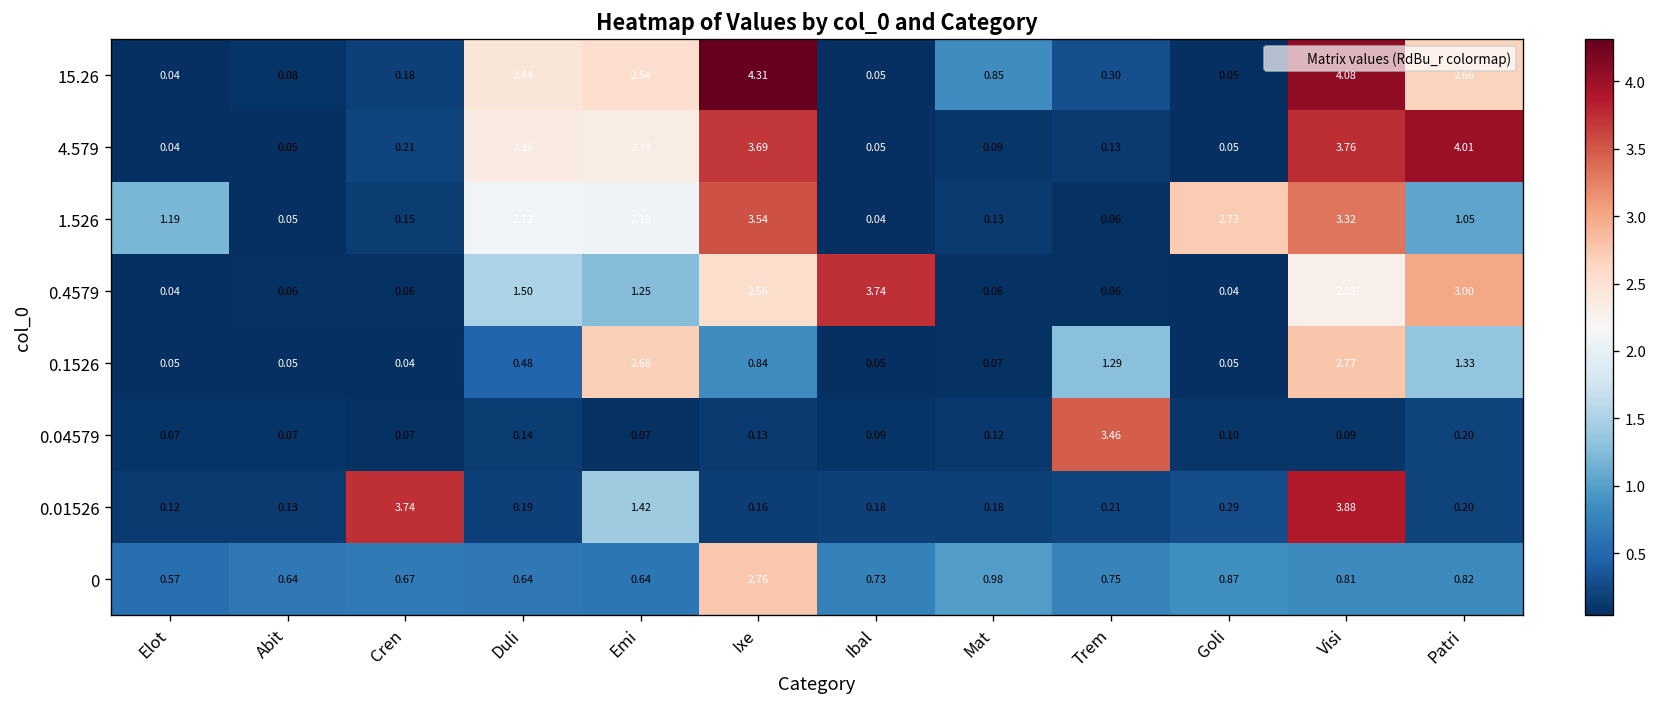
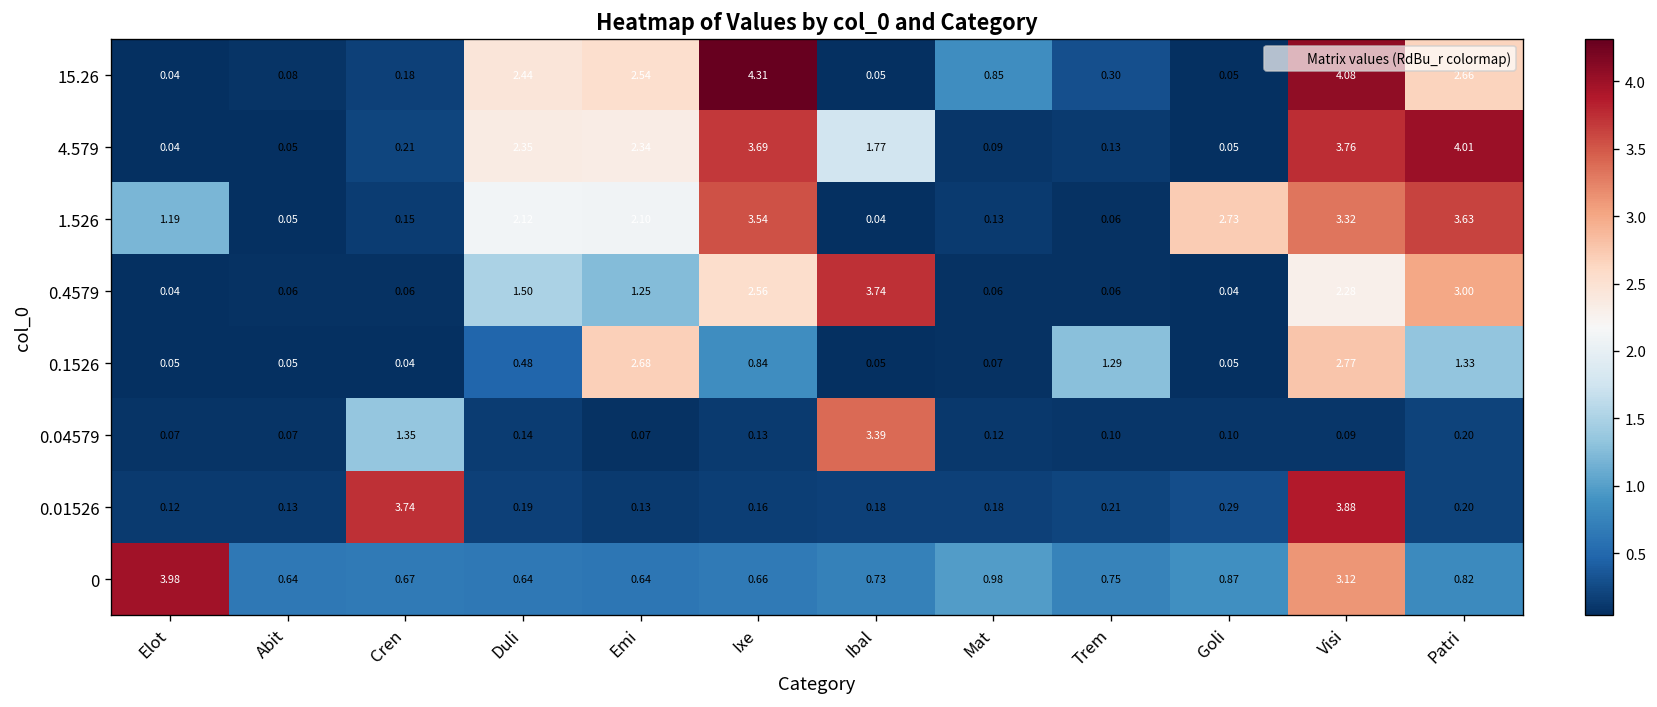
4.579, Ibal: 0.05 -> 1.77
1.526, Patri: 1.05 -> 3.63
0.04579, Cren: 0.07 -> 1.35
0.04579, Ibal: 0.09 -> 3.39
0.04579, Trem: 3.46 -> 0.10
0.01526, Emi: 1.42 -> 0.13
0, Elot: 0.57 -> 3.98
0, Ixe: 2.76 -> 0.66
0, Visi: 0.81 -> 3.12
